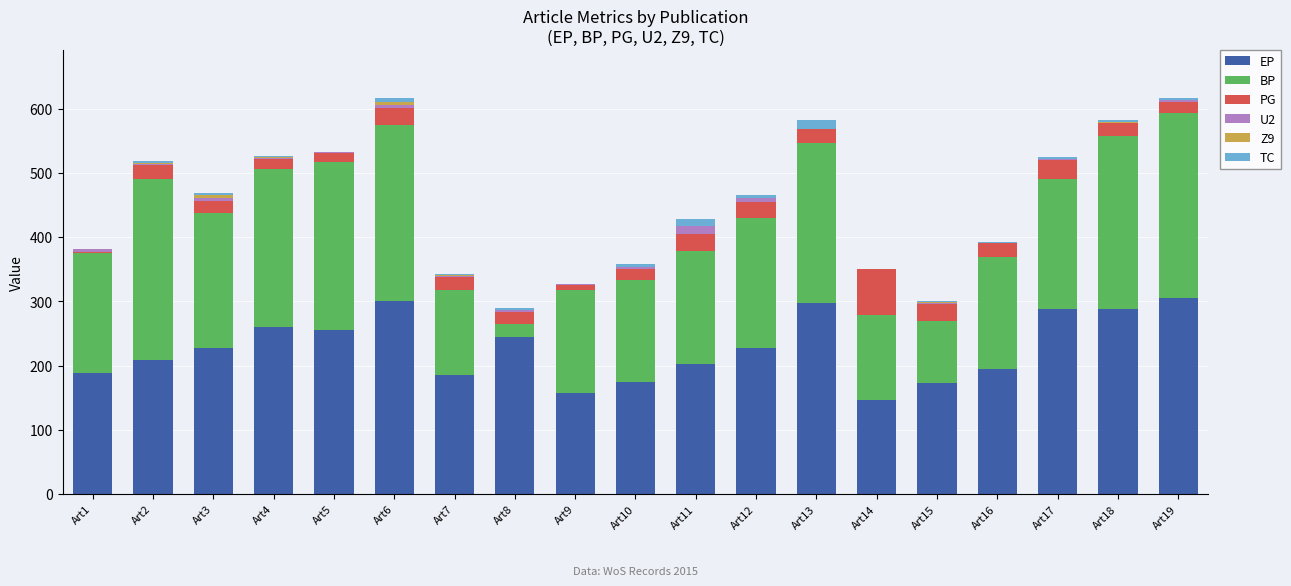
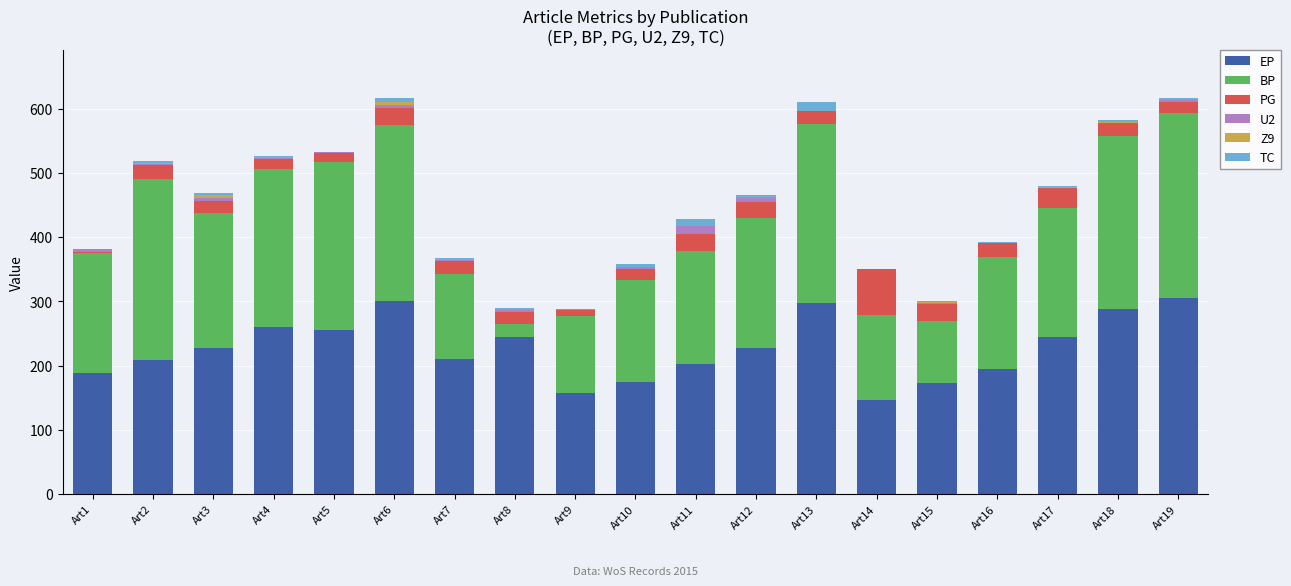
EP, Art7: 190 -> 210
BP, Art9: 160 -> 120
BP, Art13: 250 -> 280
EP, Art17: 290 -> 240
